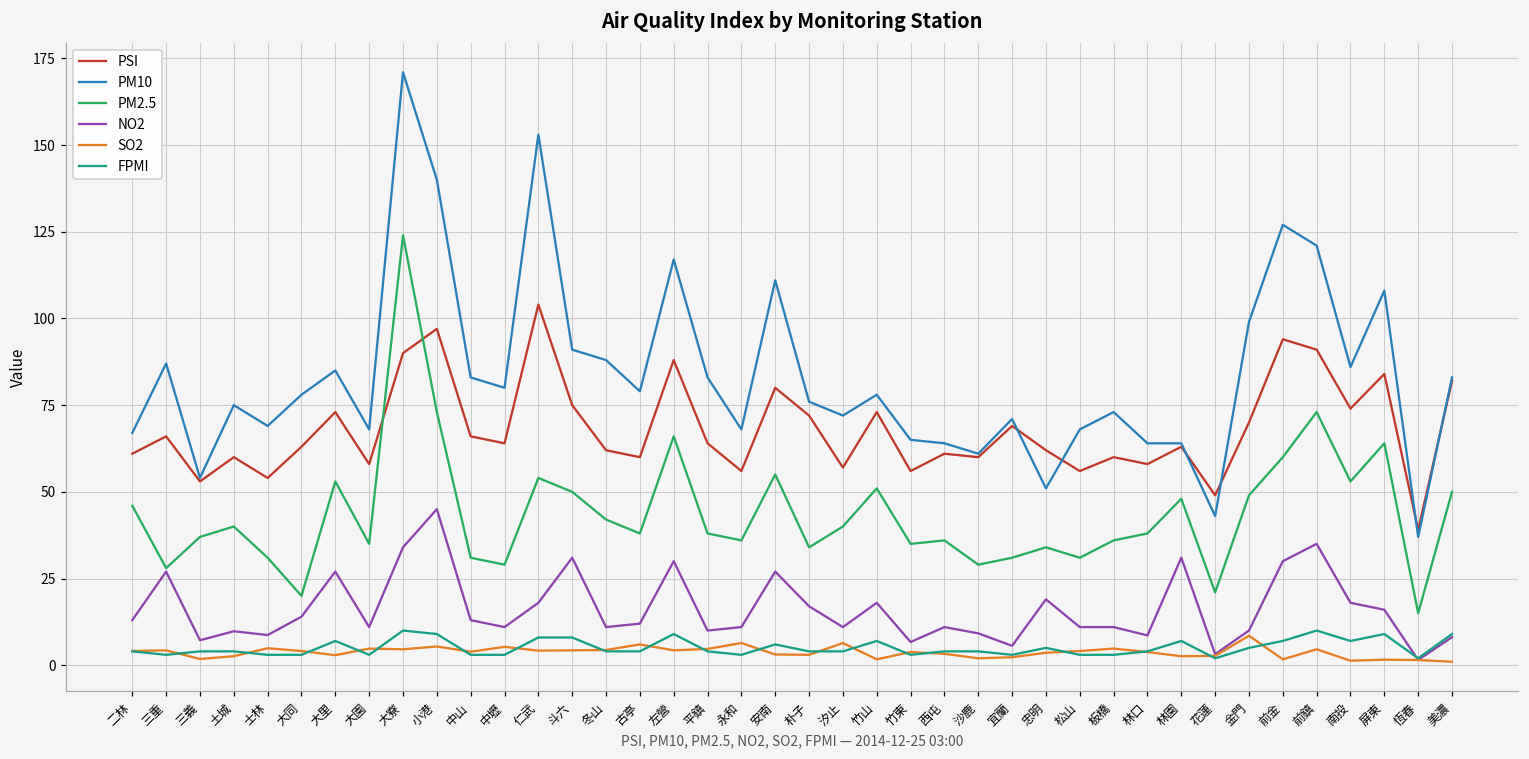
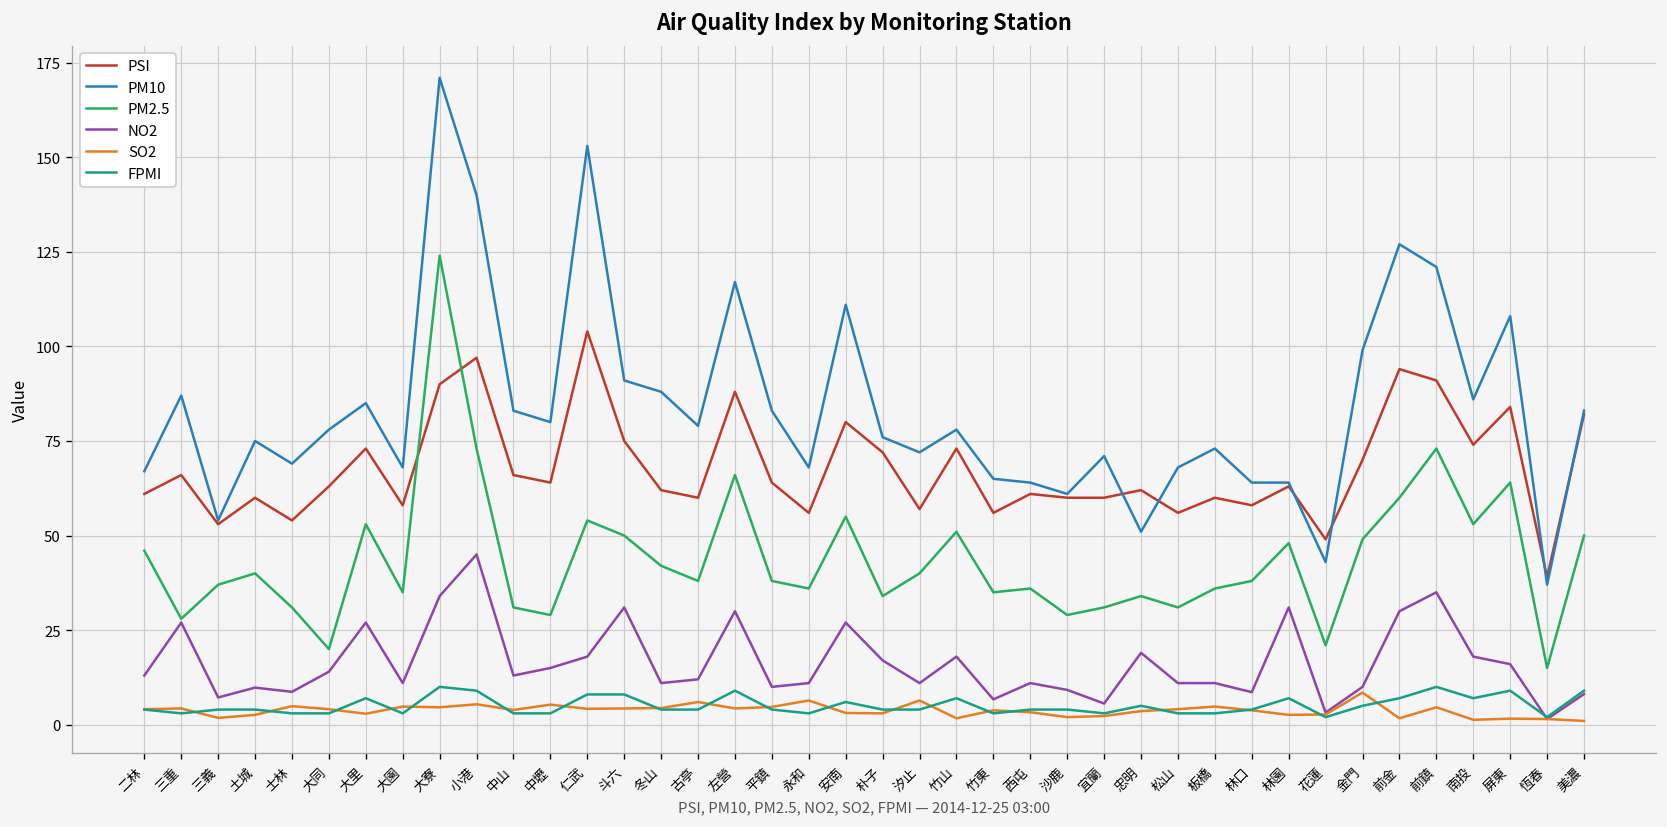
NO2, 中壢: 11 -> 15
PSI, 宜蘭: 69 -> 60
